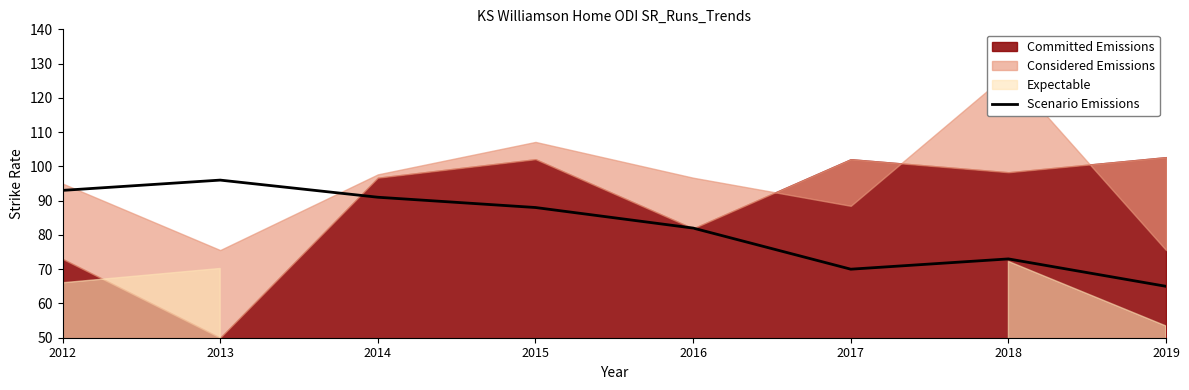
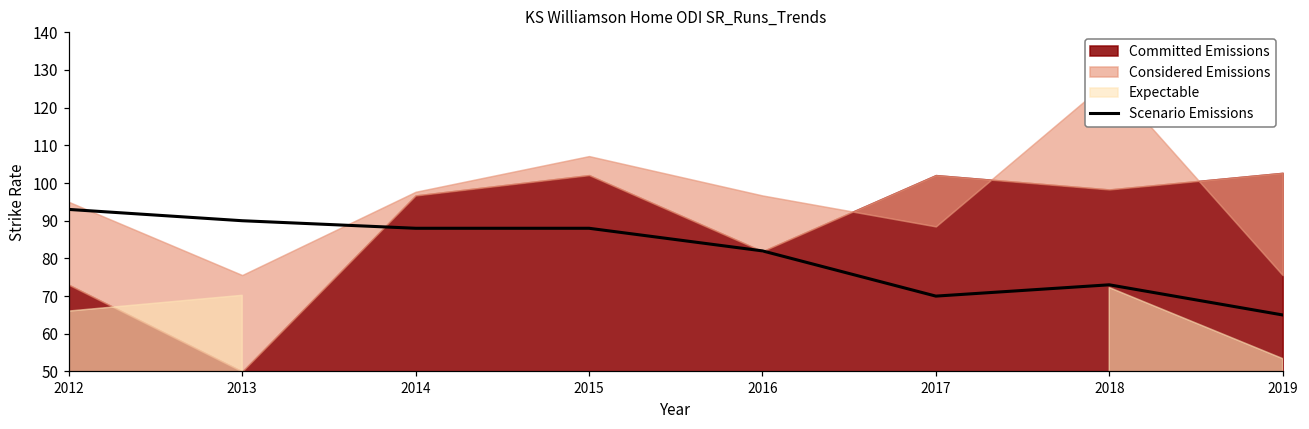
Scenario Emissions, 2013: 96 -> 90
Scenario Emissions, 2014: 91 -> 88
